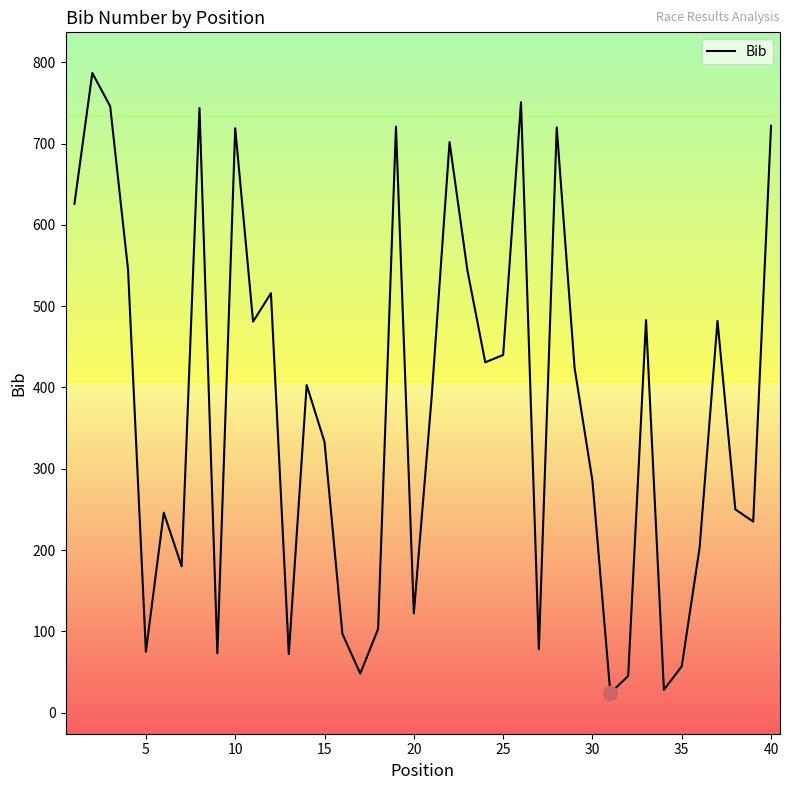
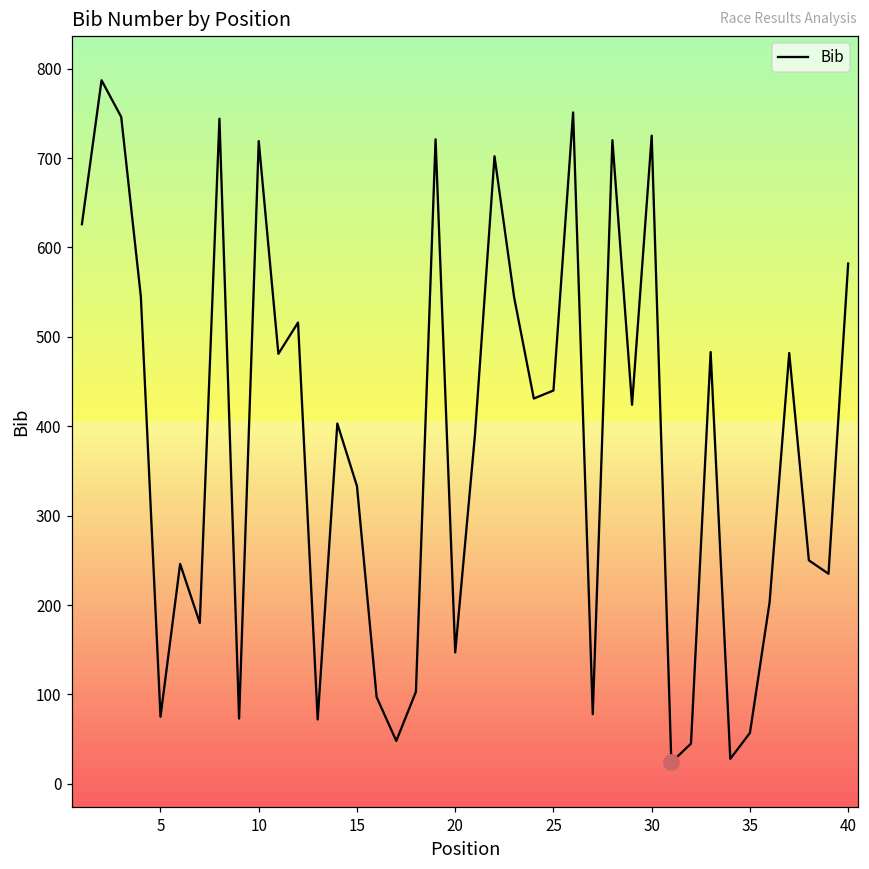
Bib, 20: 120 -> 150
Bib, 30: 290 -> 730
Bib, 40: 720 -> 580
